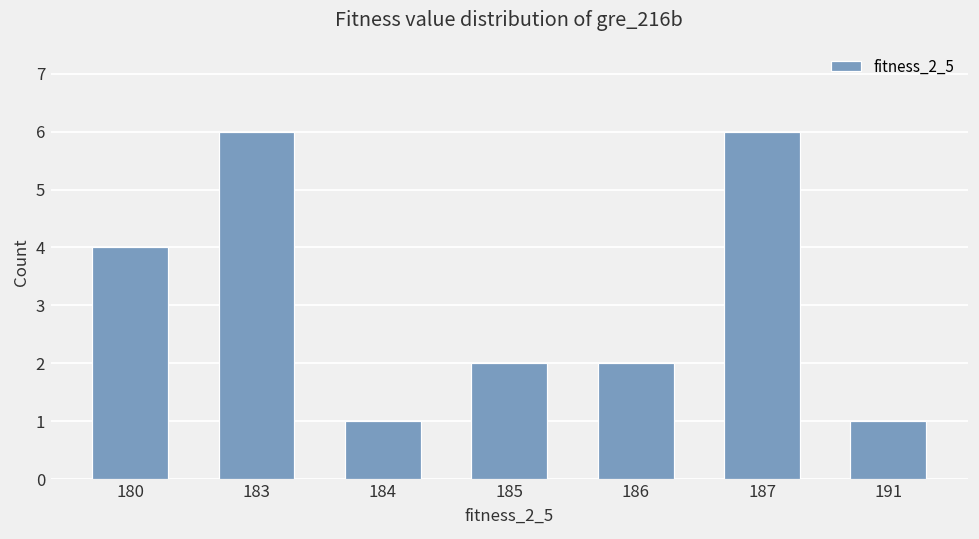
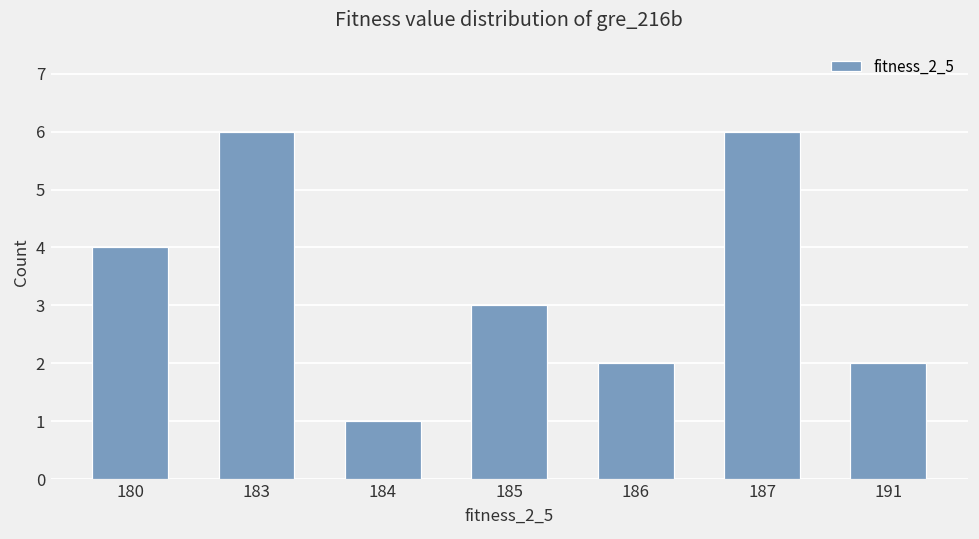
185: 2 -> 3
191: 1 -> 2
